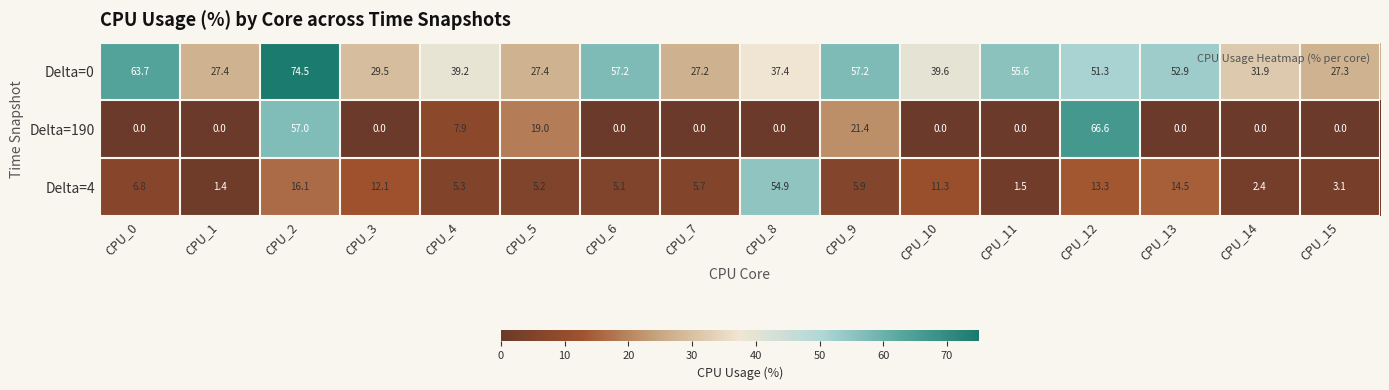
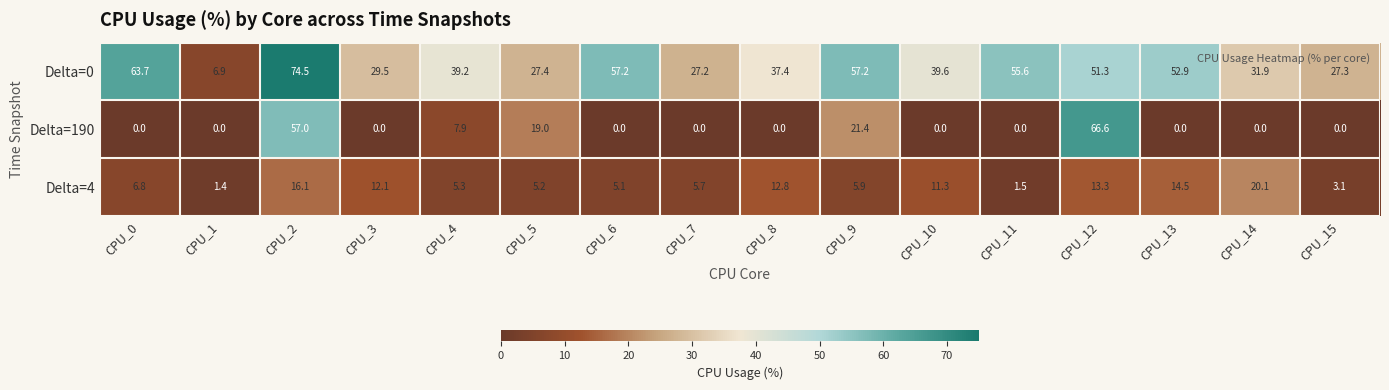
Delta=0, CPU_1: 27.4 -> 6.9
Delta=4, CPU_8: 54.9 -> 12.8
Delta=4, CPU_14: 2.4 -> 20.1
